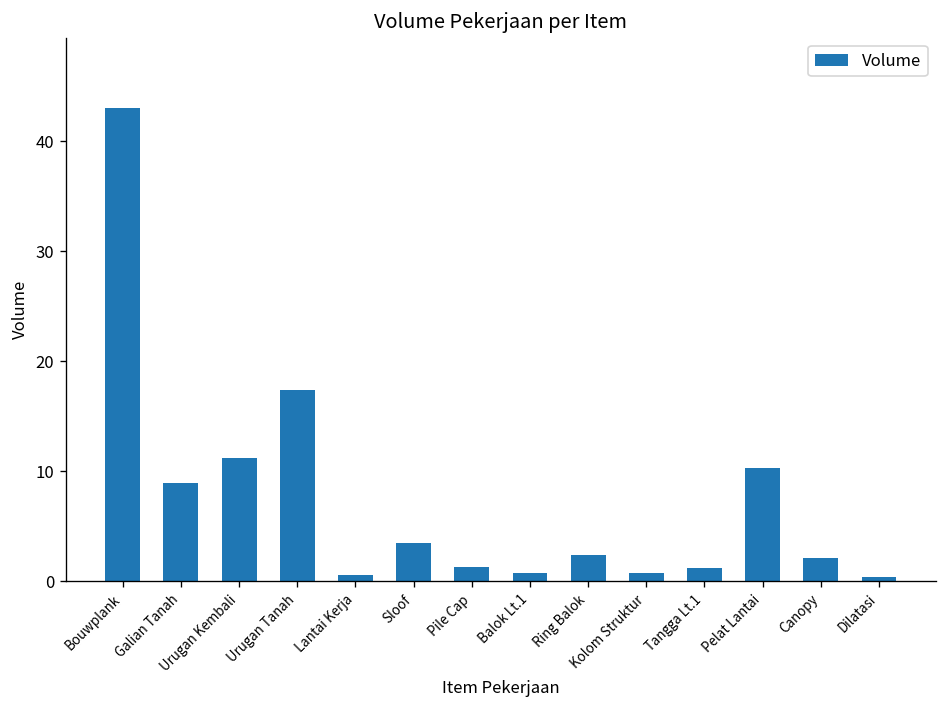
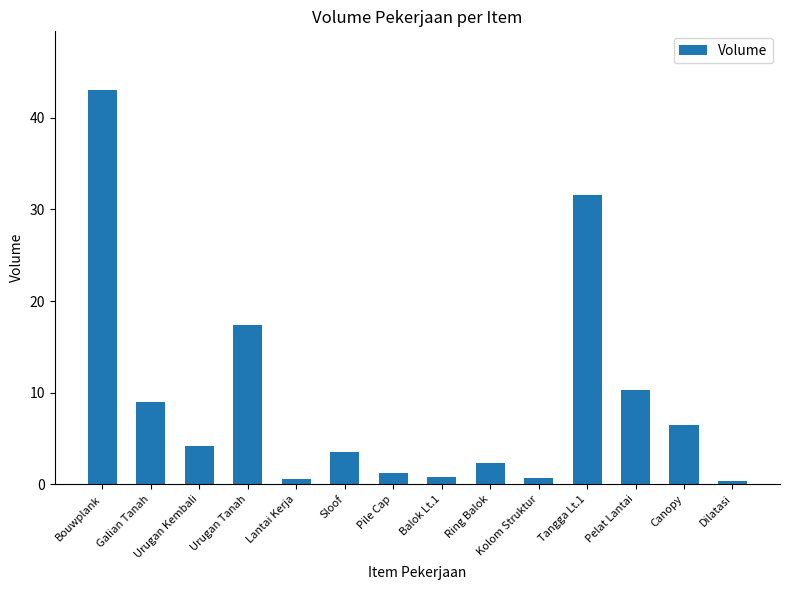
Urugan Kembali: 11 -> 4
Tangga Lt.1: 1 -> 32
Canopy: 2 -> 6
